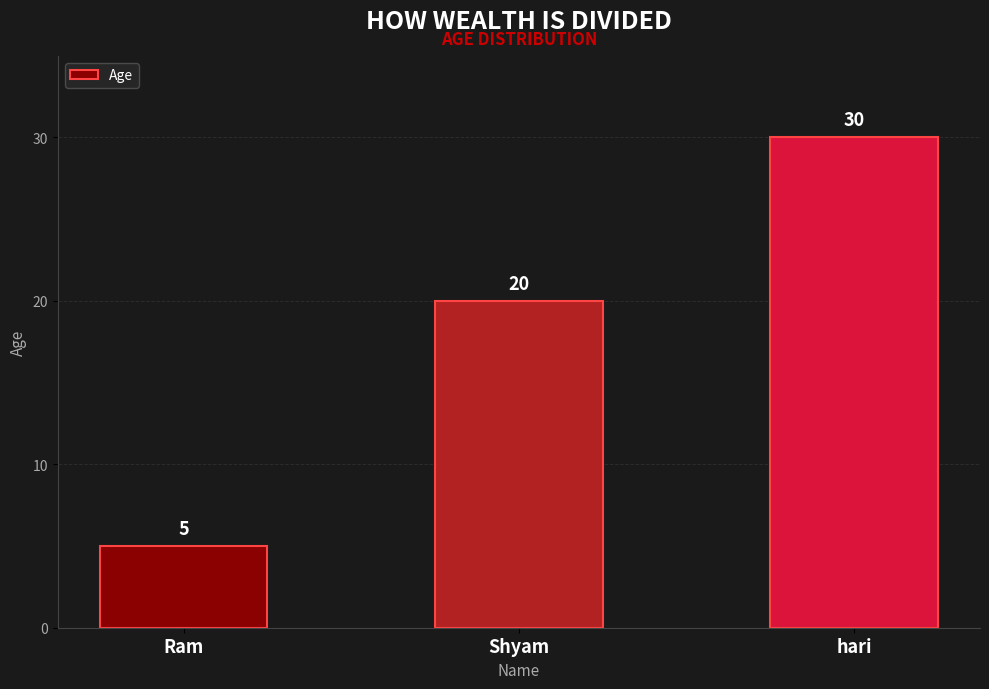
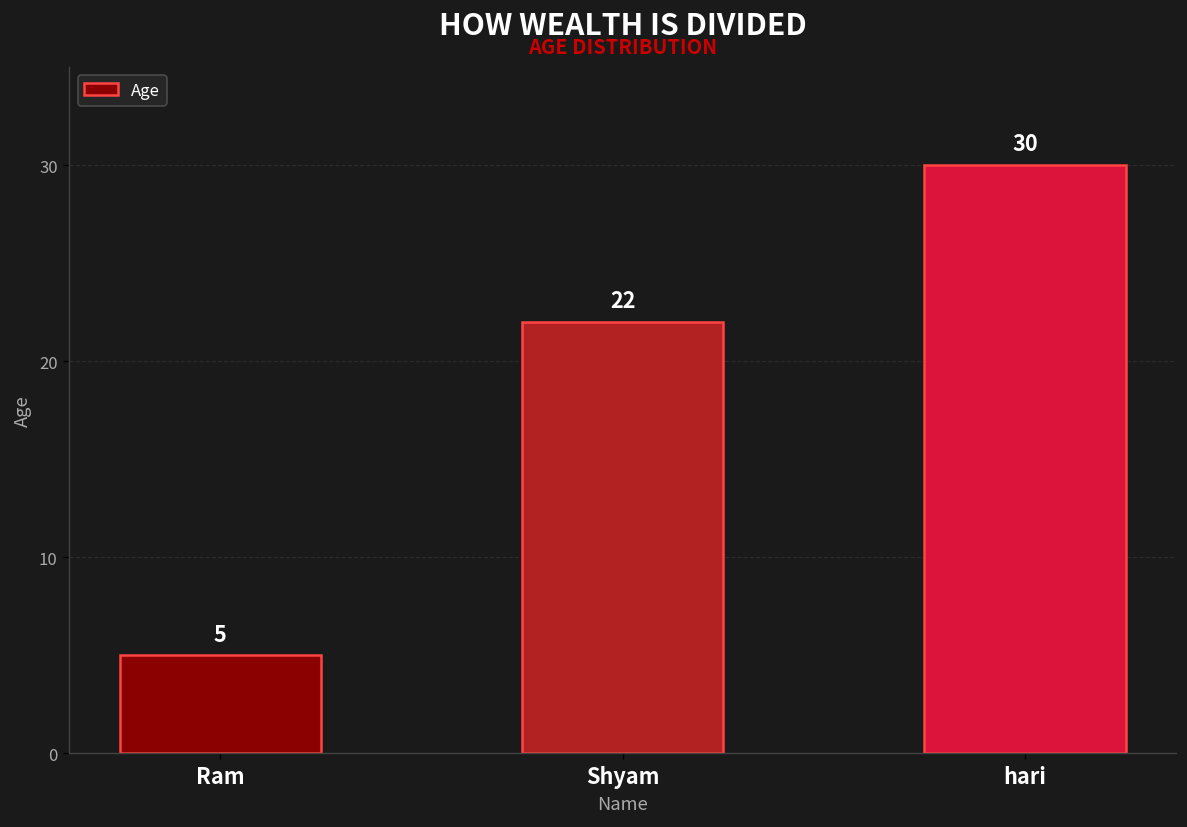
Shyam: 20 -> 22
